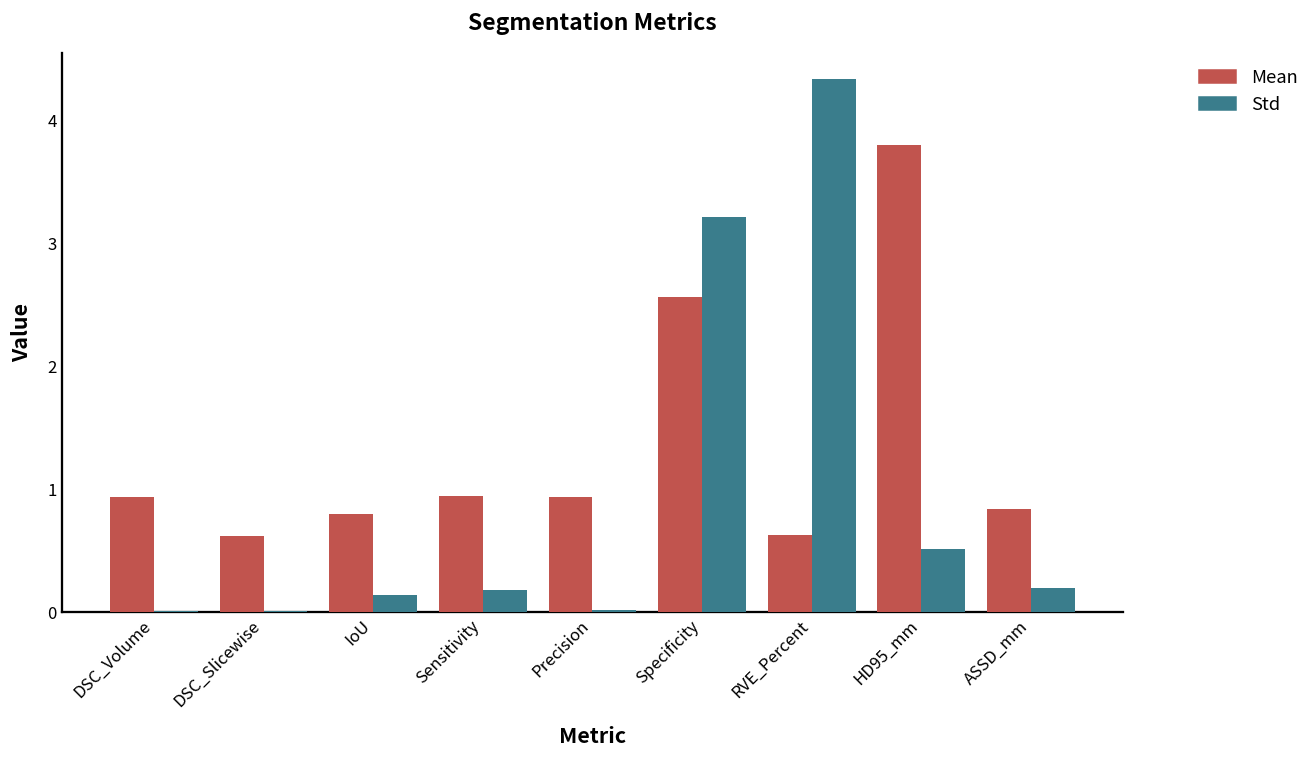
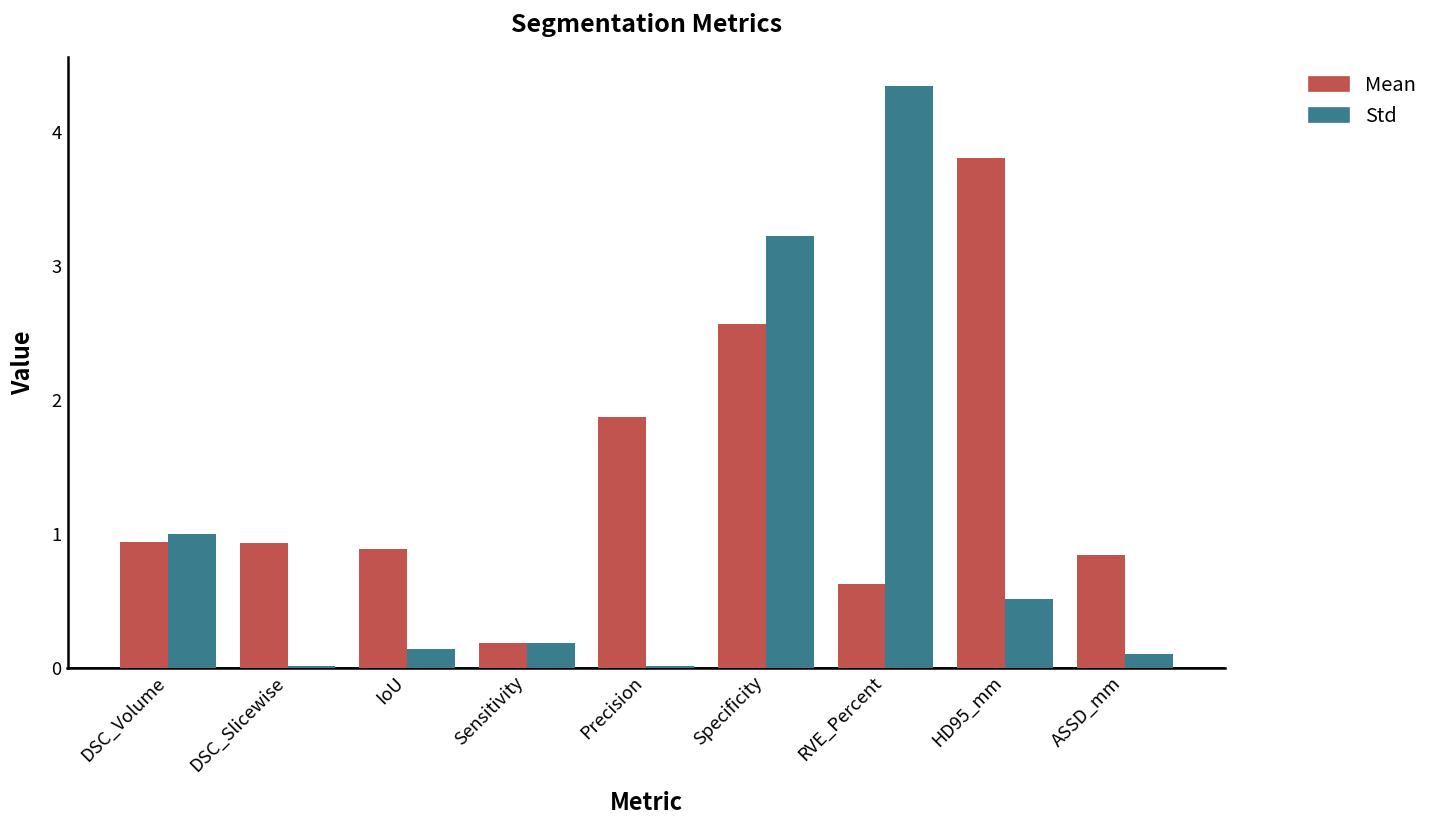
Std, DSC_Volume: 0.01 -> 1.00
Mean, DSC_Slicewise: 0.62 -> 0.93
Mean, IoU: 0.80 -> 0.89
Mean, Sensitivity: 0.95 -> 0.18
Mean, Precision: 0.94 -> 1.87
Std, ASSD_mm: 0.20 -> 0.11
